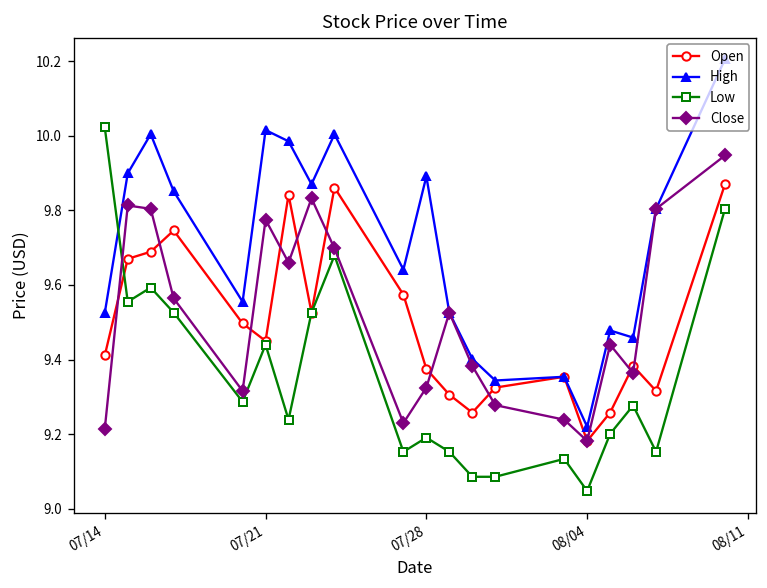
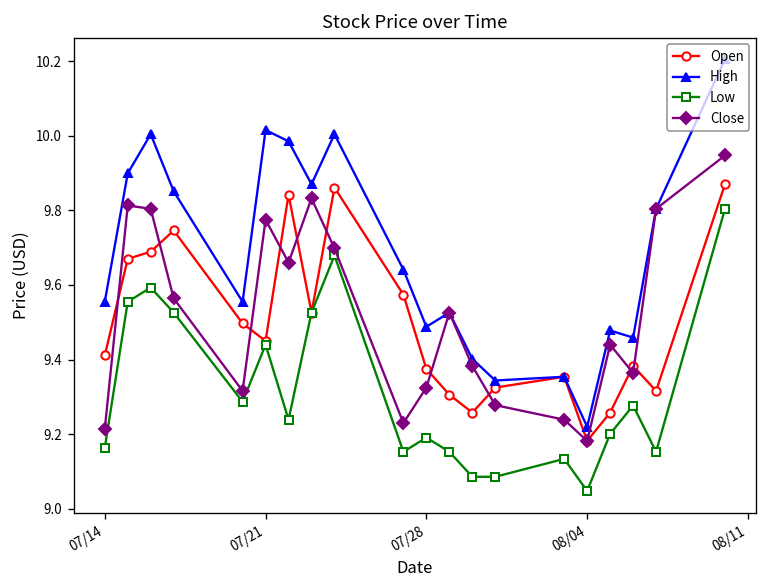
High, 07/14: 9.53 -> 9.56
Low, 07/14: 10.02 -> 9.16
High, 07/28: 9.89 -> 9.49
